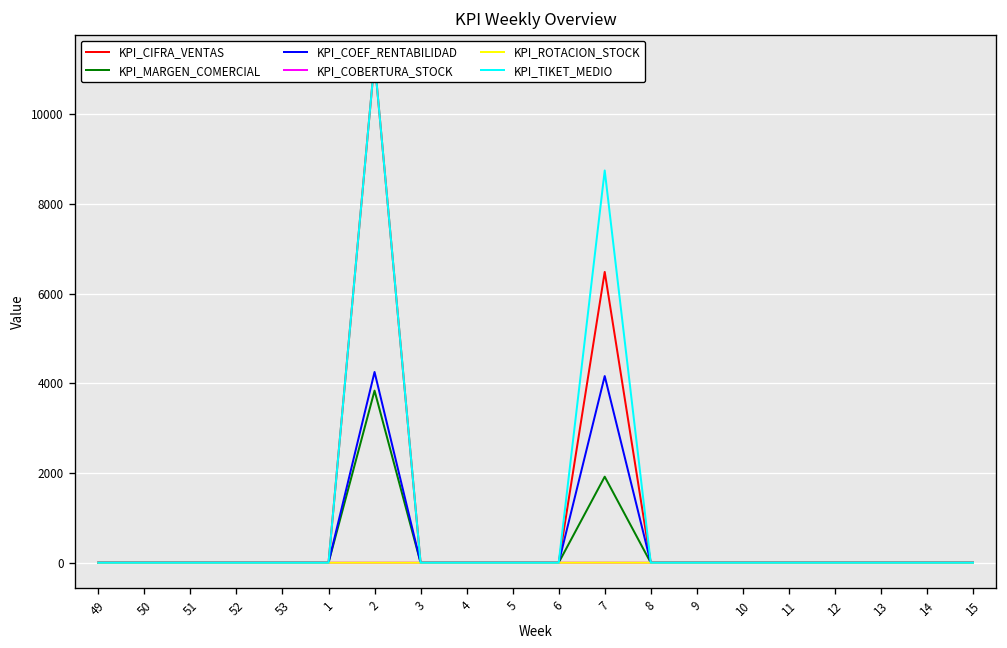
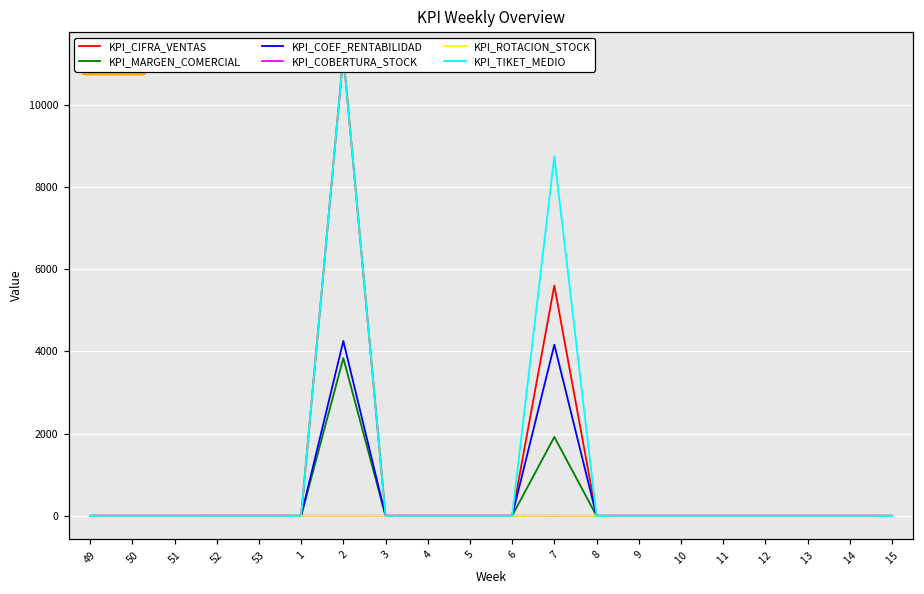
KPI_CIFRA_VENTAS, 7: 6500 -> 5600
